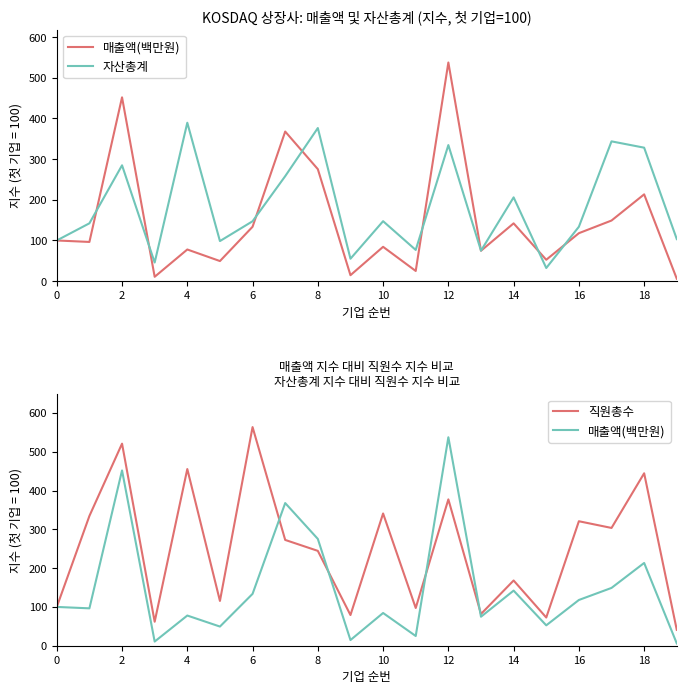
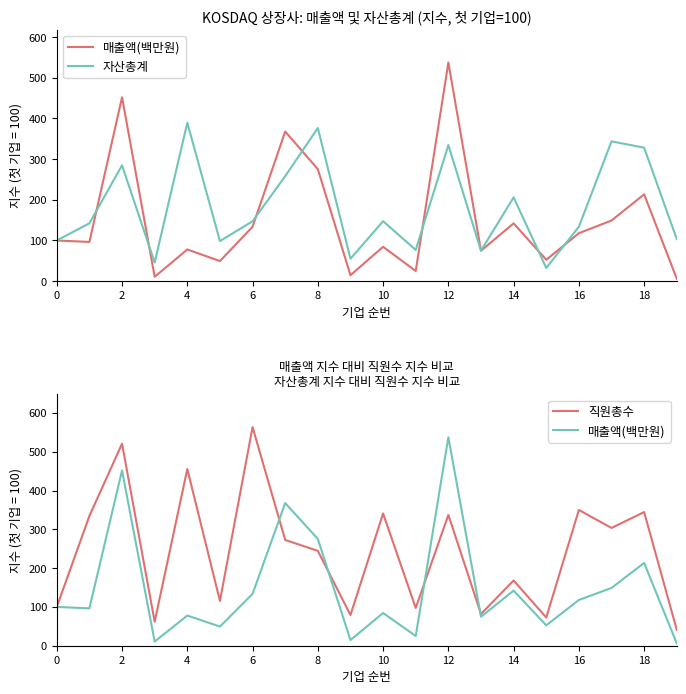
매출액 지수 대비 직원수 지수 비교 자산총계 지수 대비 직원수 지수 비교, 직원총수, 12: 380 -> 340
매출액 지수 대비 직원수 지수 비교 자산총계 지수 대비 직원수 지수 비교, 직원총수, 16: 320 -> 350
매출액 지수 대비 직원수 지수 비교 자산총계 지수 대비 직원수 지수 비교, 직원총수, 18: 440 -> 340
